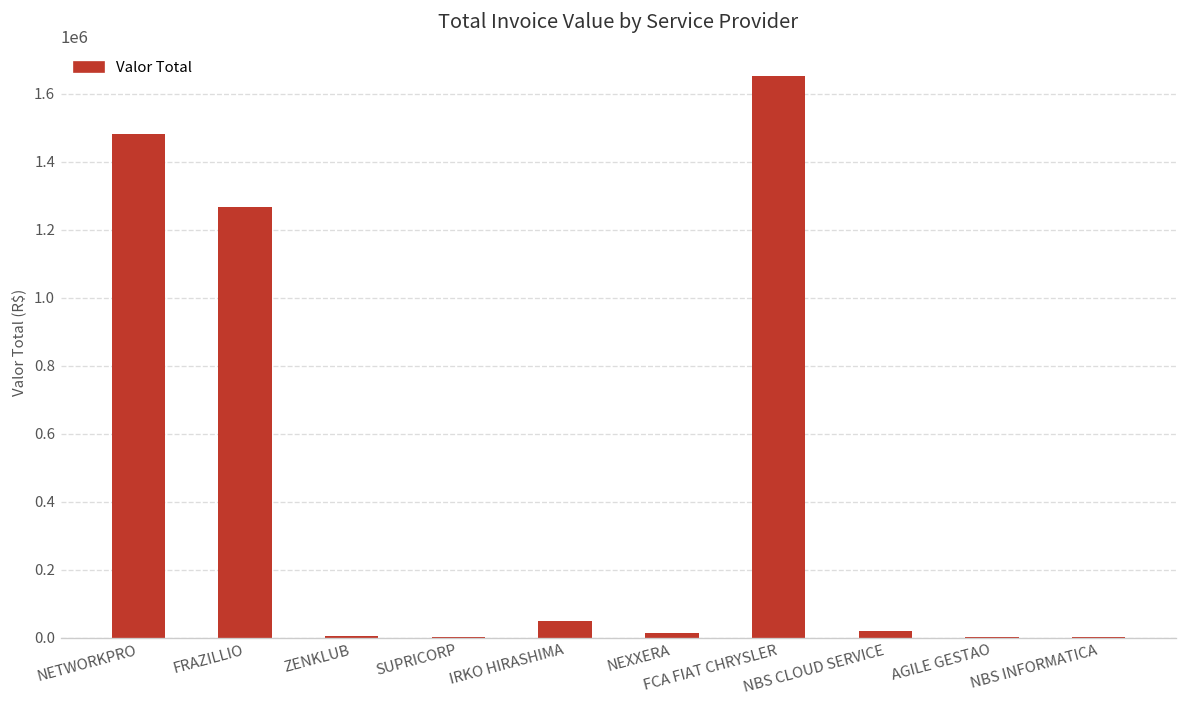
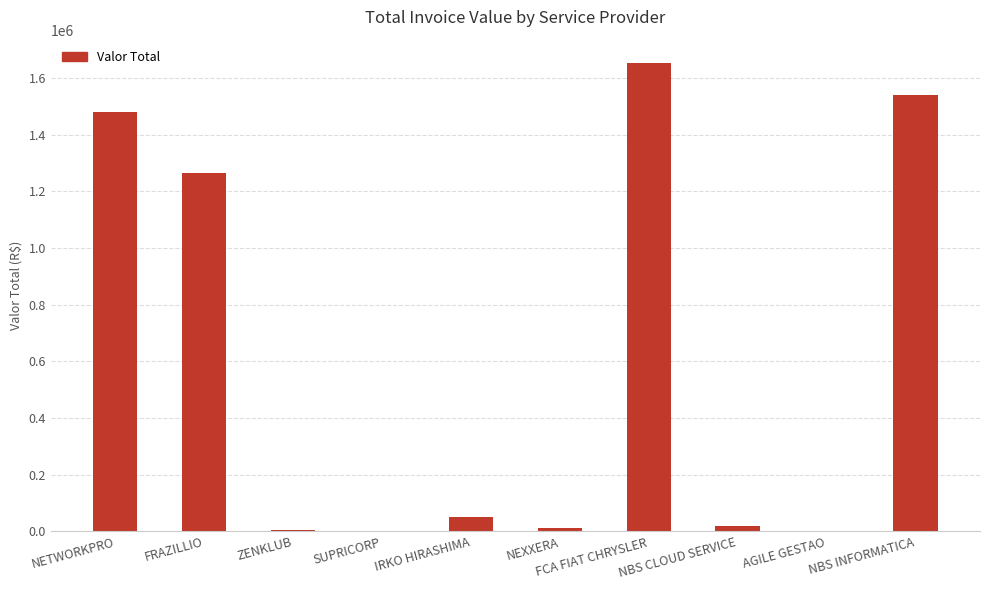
NBS INFORMATICA: 0 -> 1540000
